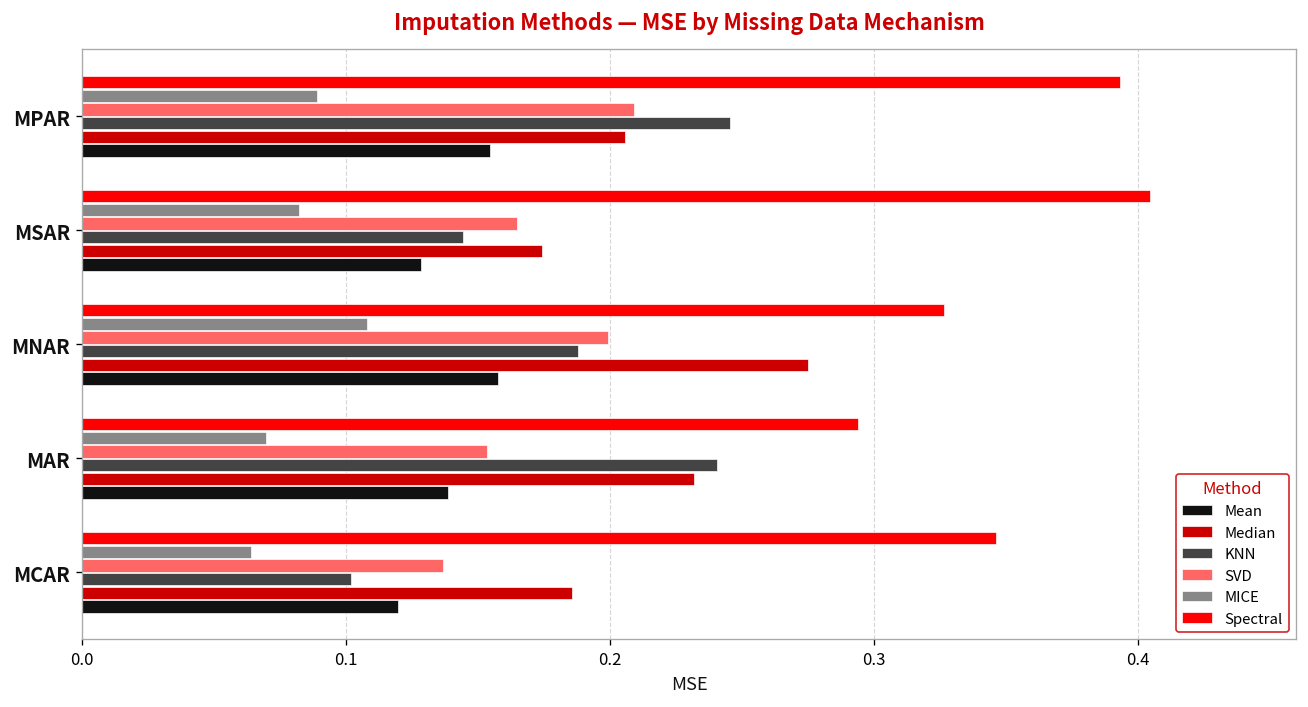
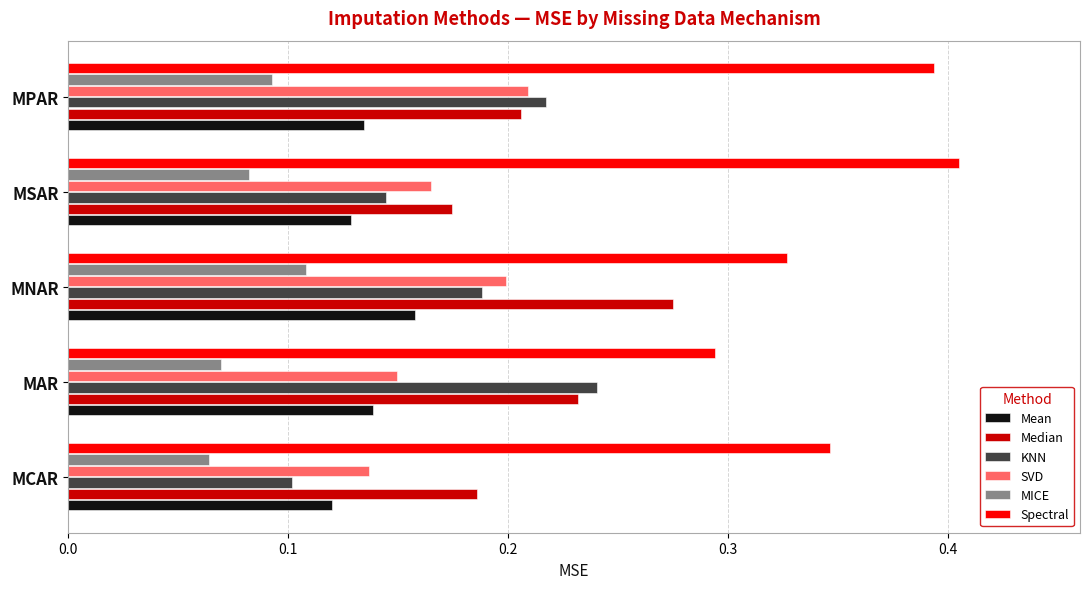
MICE, MPAR: 0.089 -> 0.093
KNN, MPAR: 0.246 -> 0.217
Mean, MPAR: 0.155 -> 0.134
SVD, MAR: 0.153 -> 0.150
